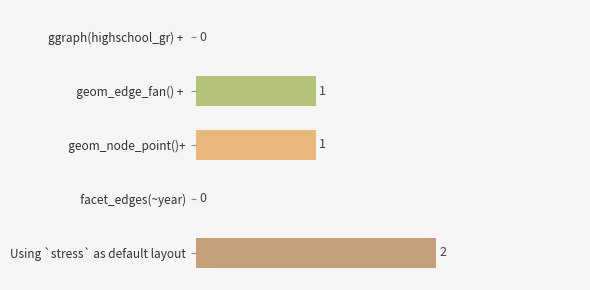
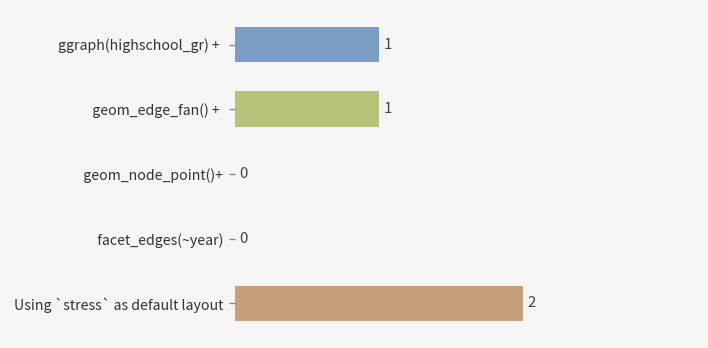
ggraph(highschool_gr) +: 0 -> 1
geom_node_point()+: 1 -> 0
